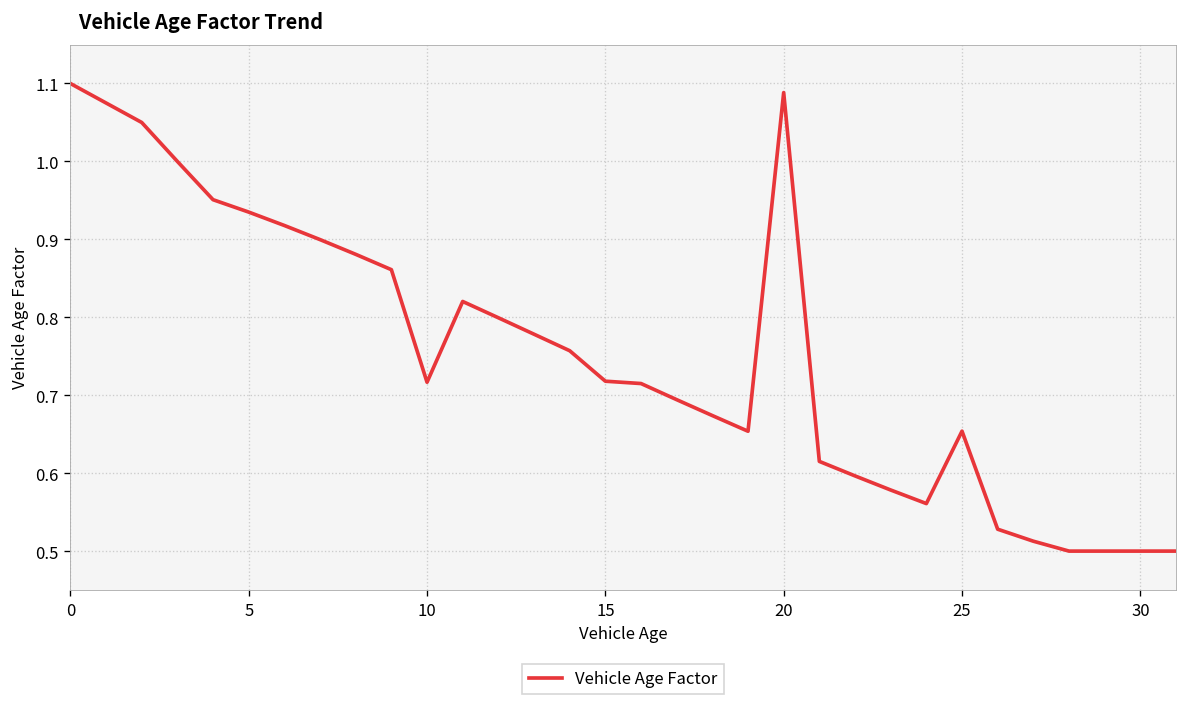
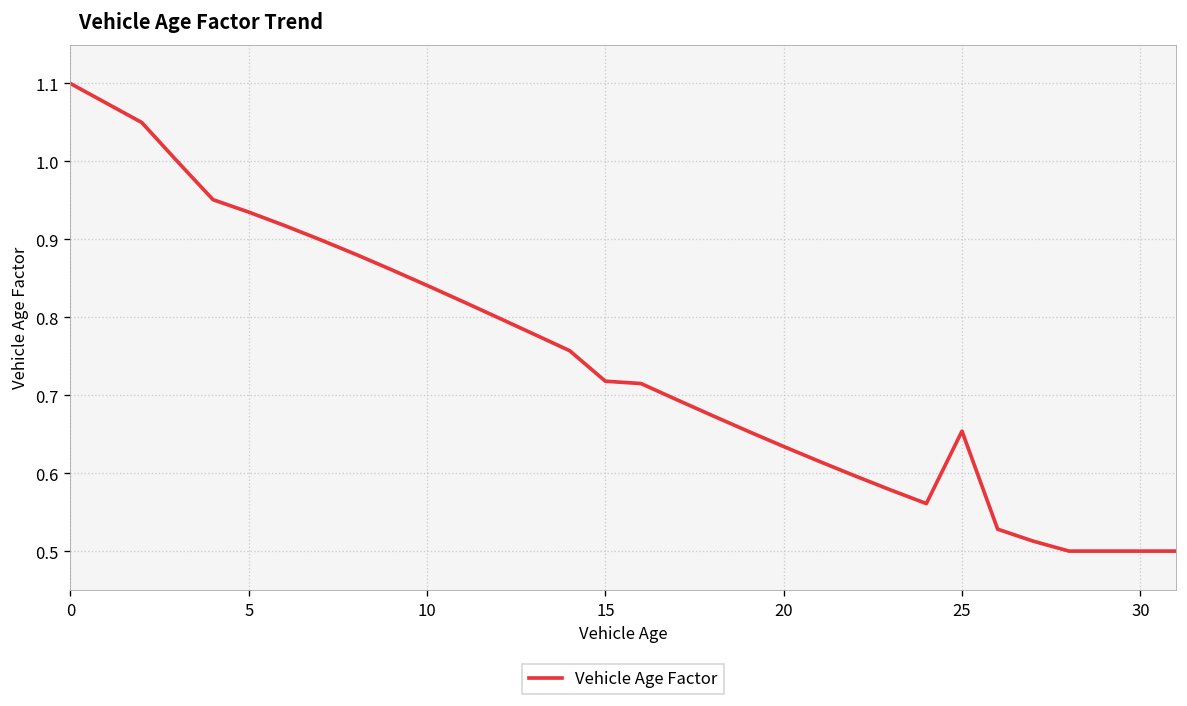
10: 0.72 -> 0.84
20: 1.09 -> 0.63
